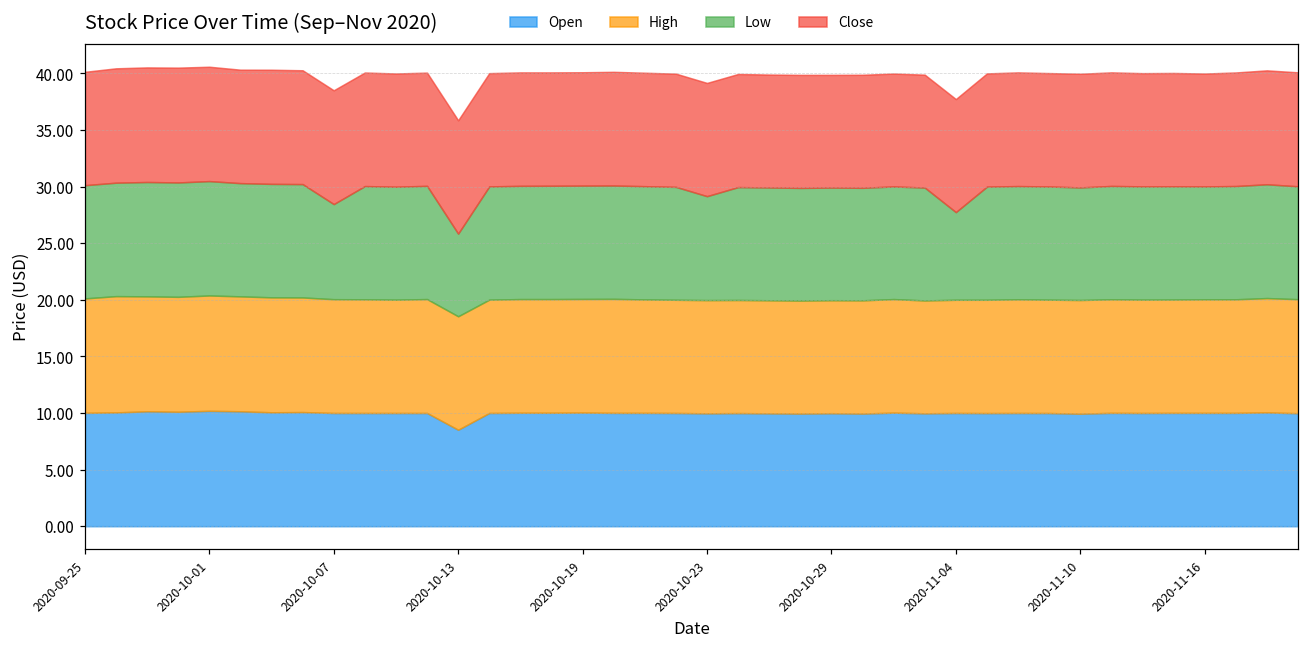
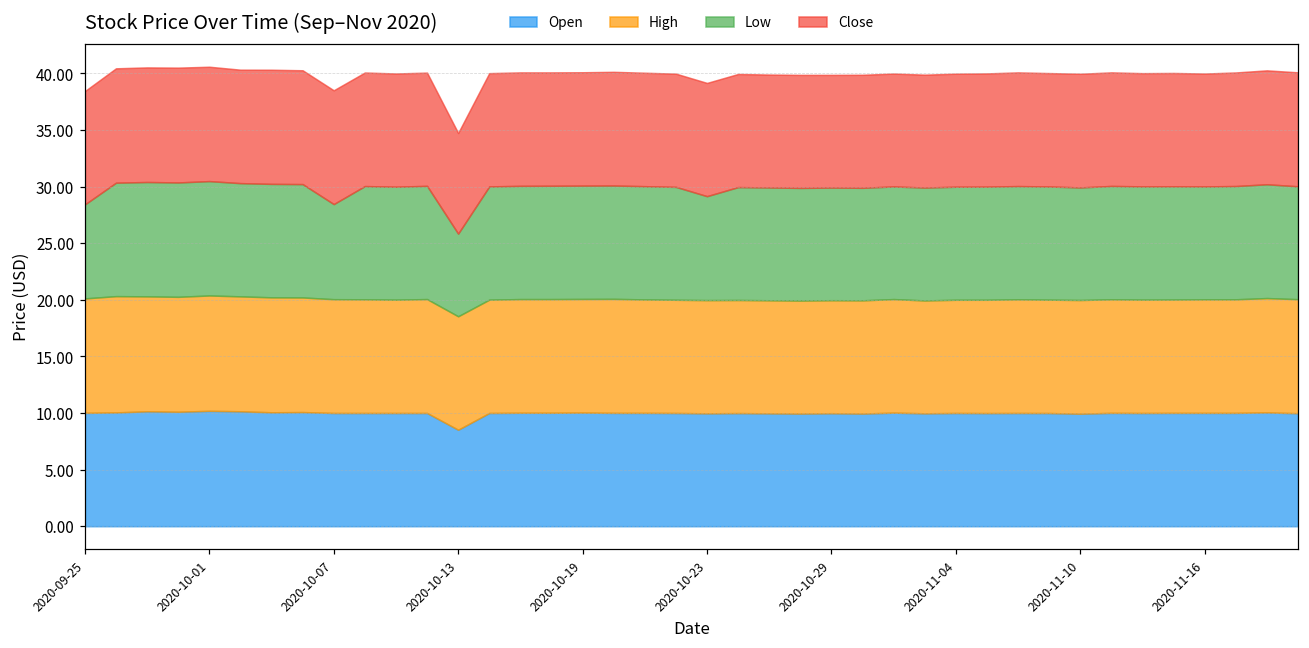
Low, 2020-09-25: 10.0 -> 8.3
Close, 2020-10-13: 10.0 -> 8.9
Low, 2020-11-04: 7.7 -> 10.0
